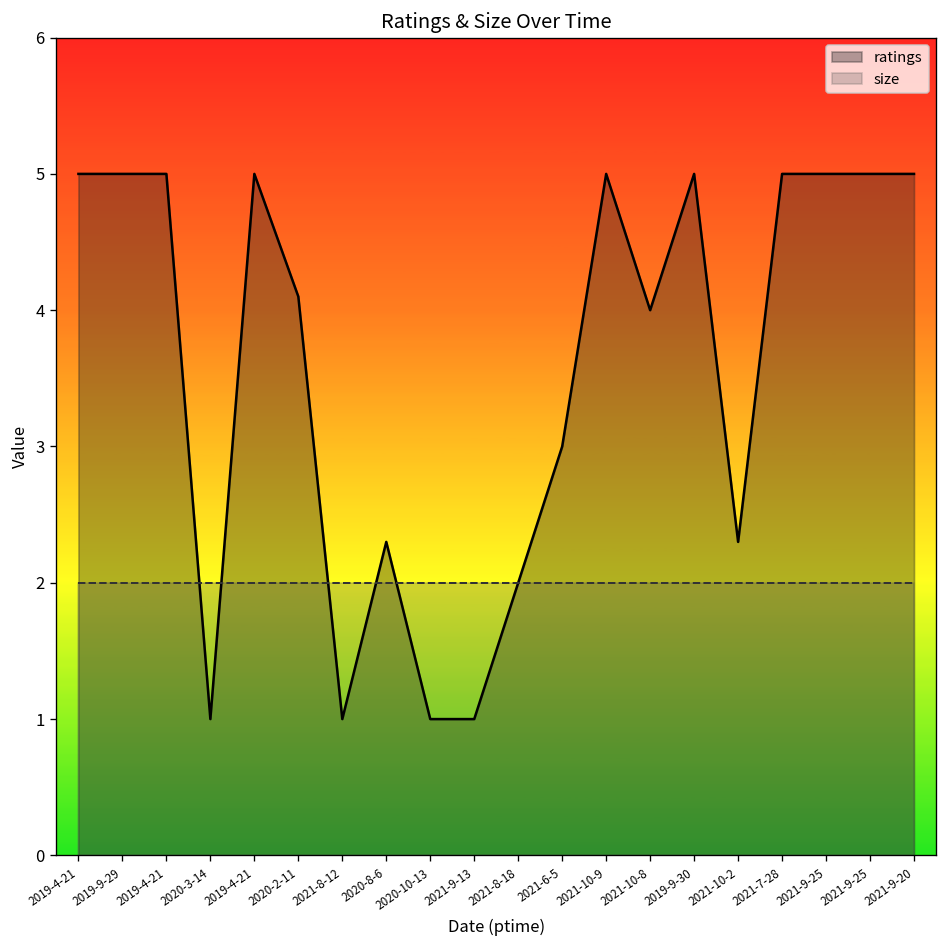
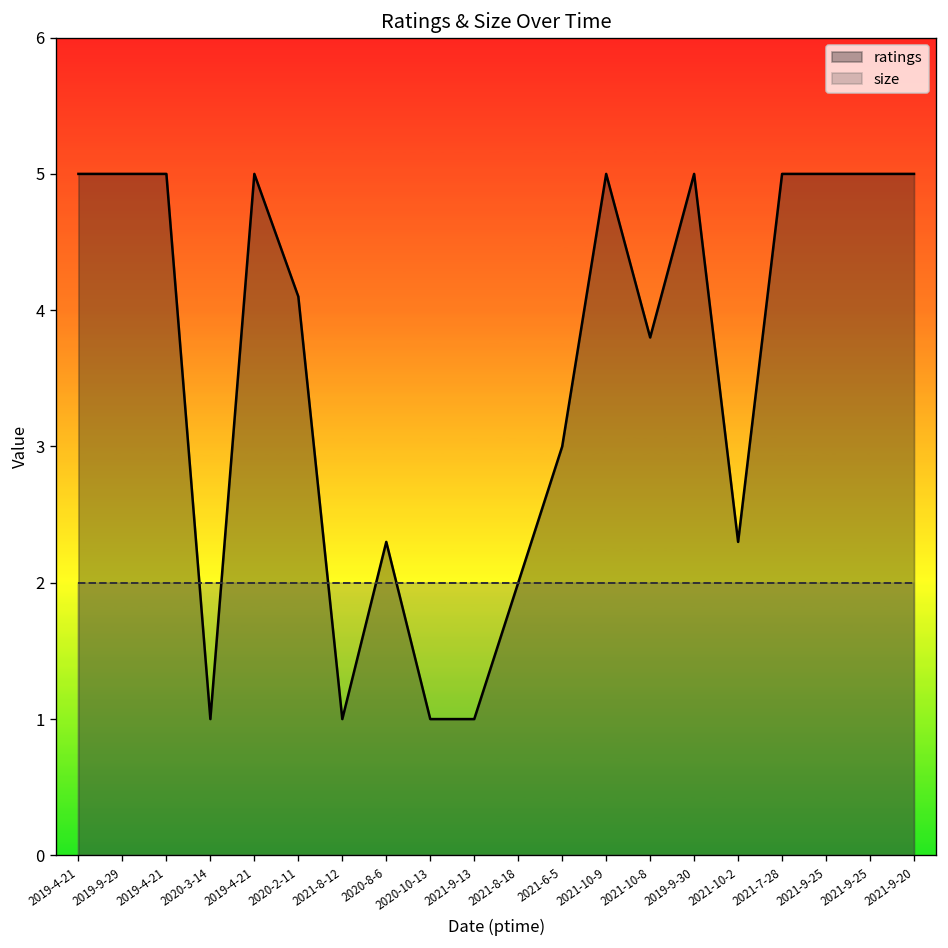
ratings, 2021-10-8: 4.0 -> 3.8
